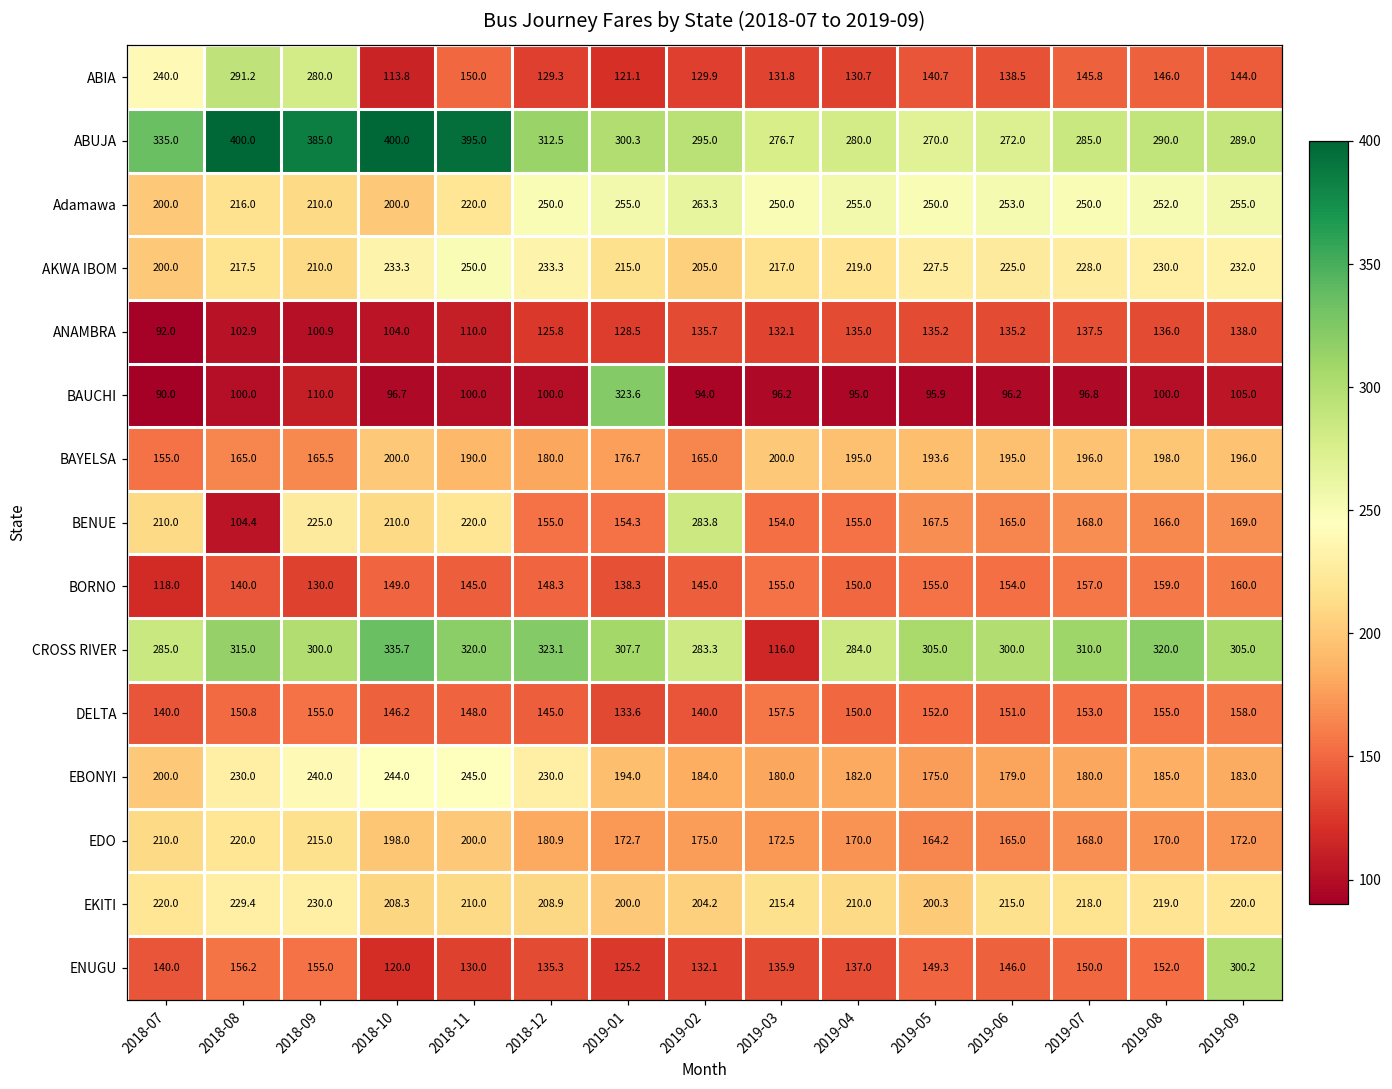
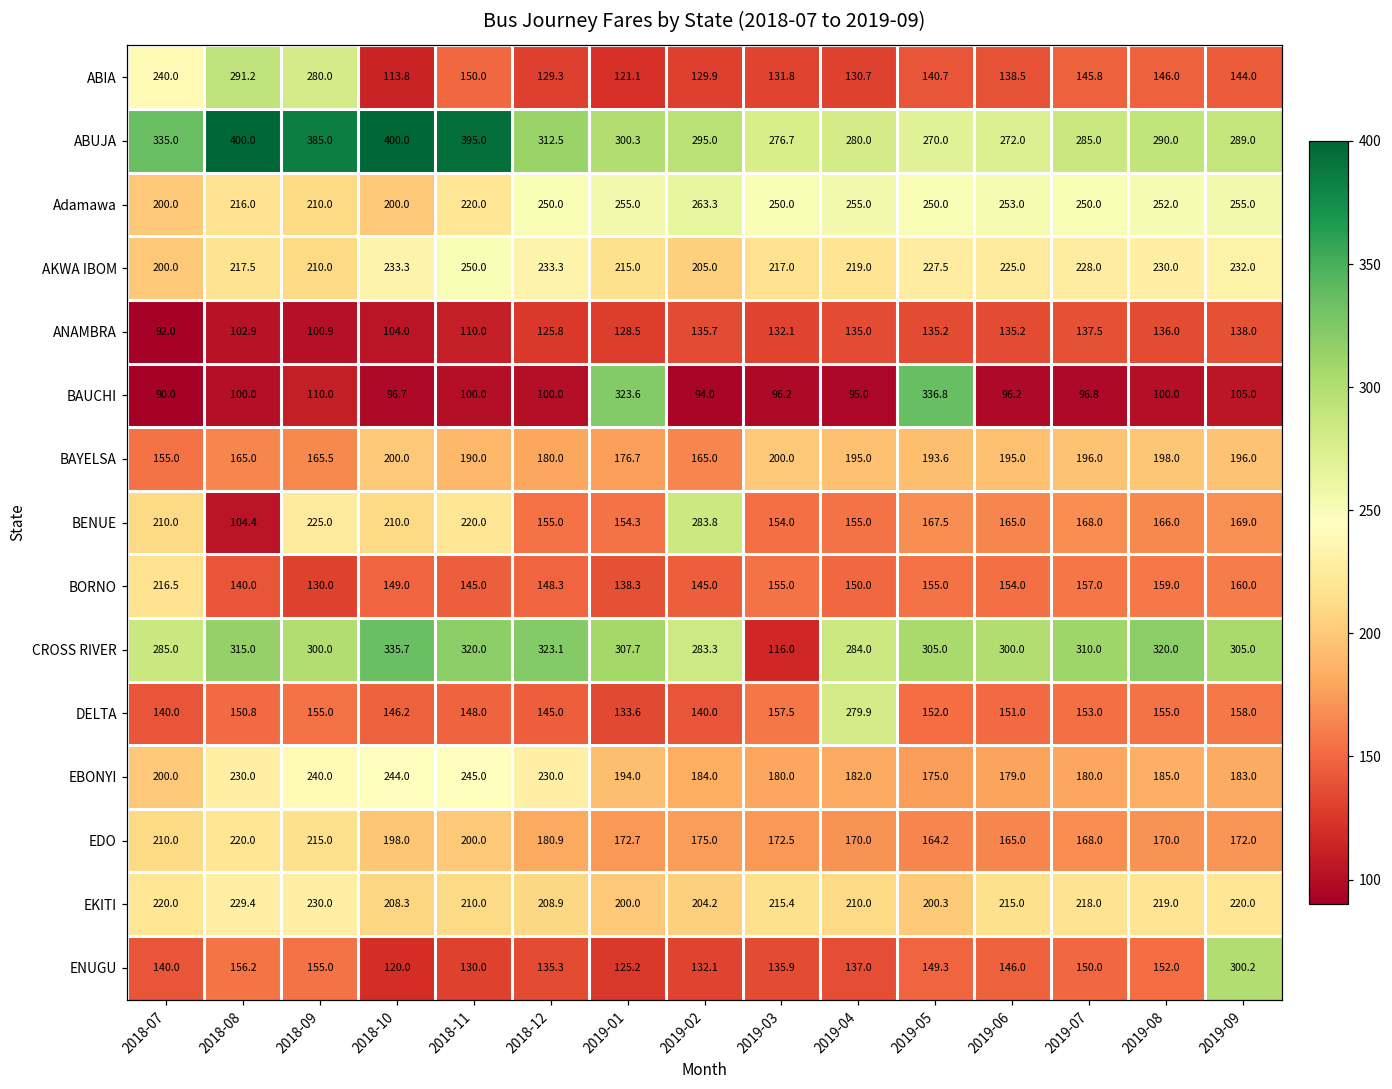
BAUCHI, 2019-05: 95.9 -> 336.8
BORNO, 2018-07: 118.0 -> 216.5
DELTA, 2019-04: 150.0 -> 279.9
